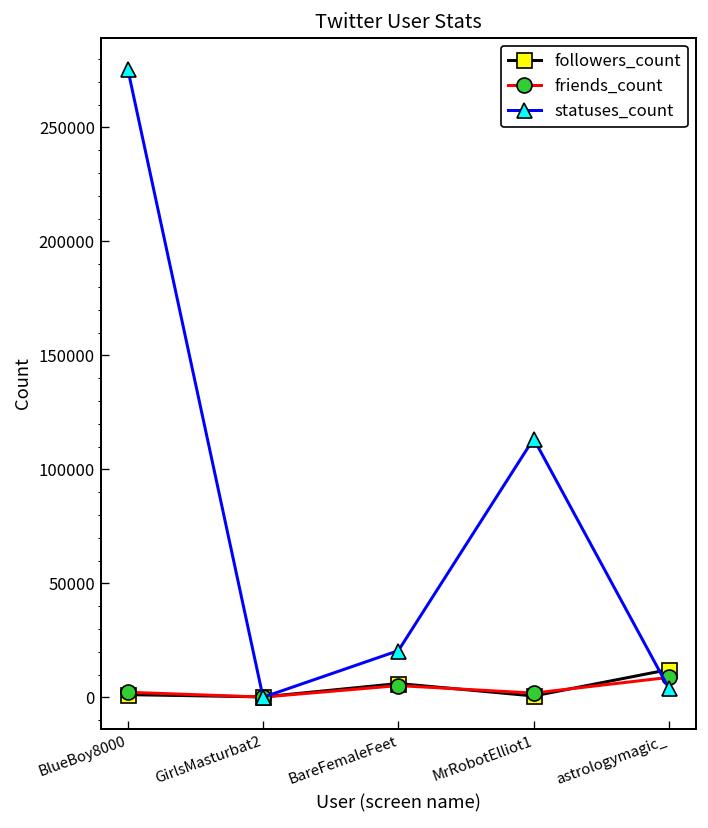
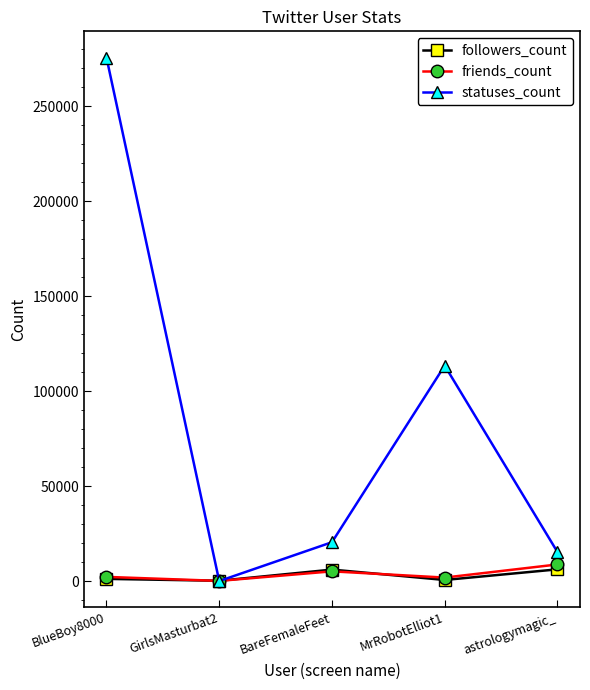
followers_count, astrologymagic_: 12000 -> 6000
statuses_count, astrologymagic_: 4000 -> 15000
